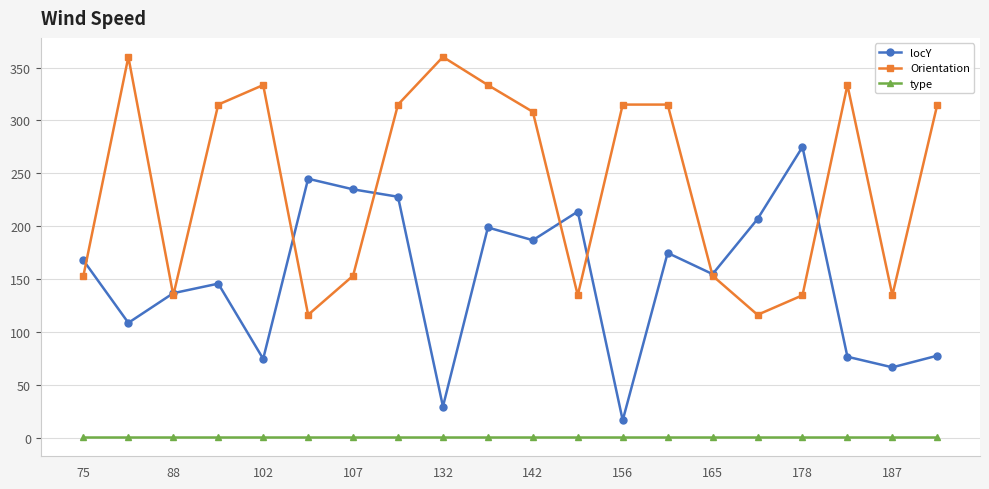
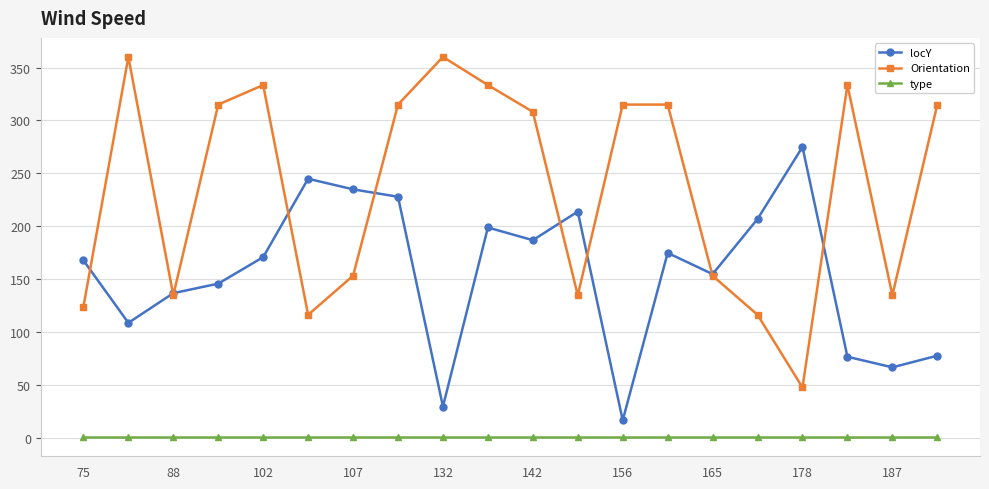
Orientation, 75: 153 -> 124
locY, 102: 75 -> 171
Orientation, 178: 135 -> 48
